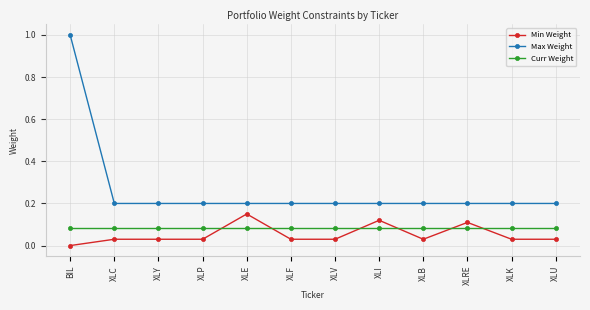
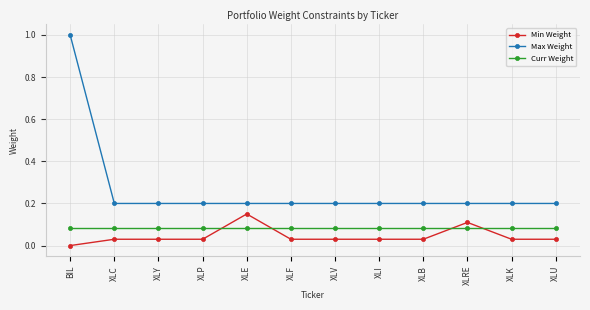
Min Weight, XLI: 0.12 -> 0.03
